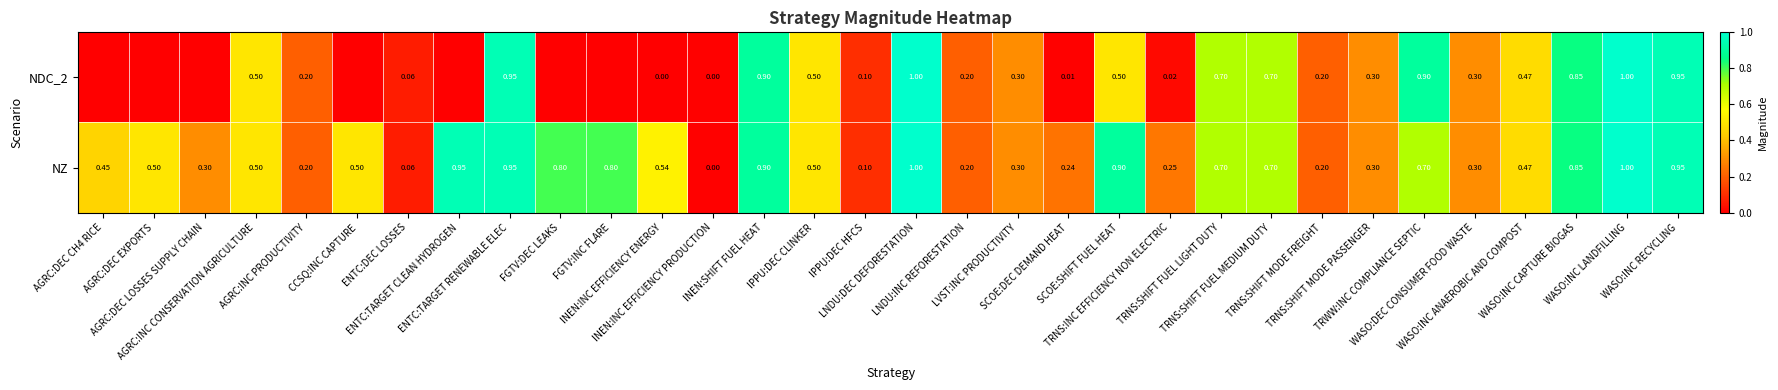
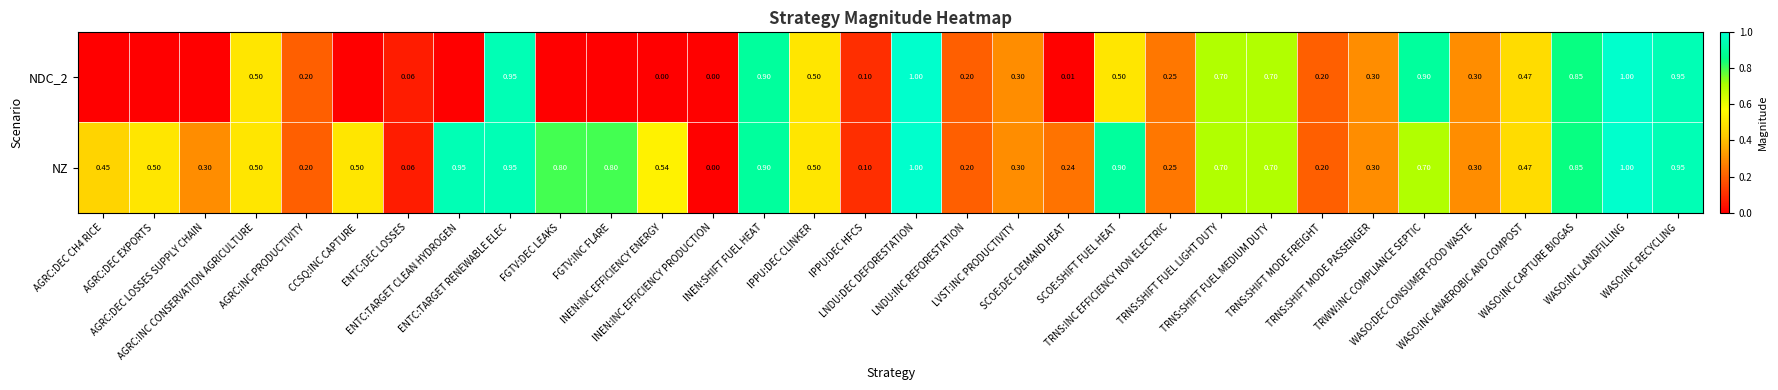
NDC_2, TRNS:INC EFFICIENCY NON ELECTRIC: 0.02 -> 0.25
